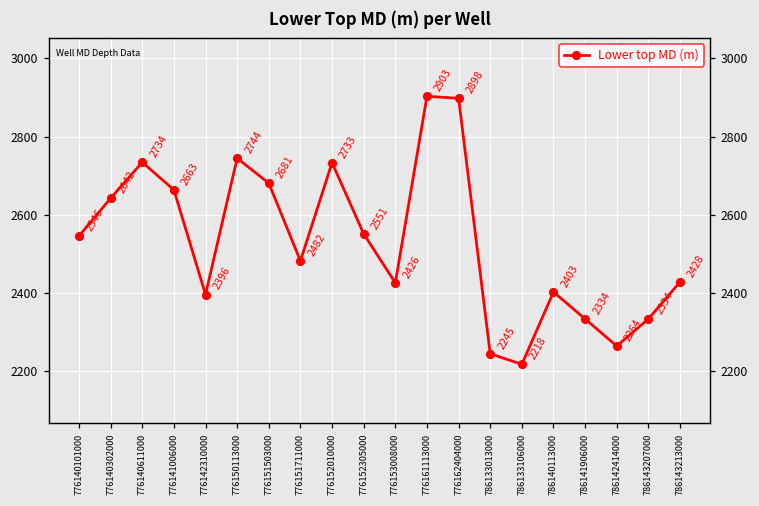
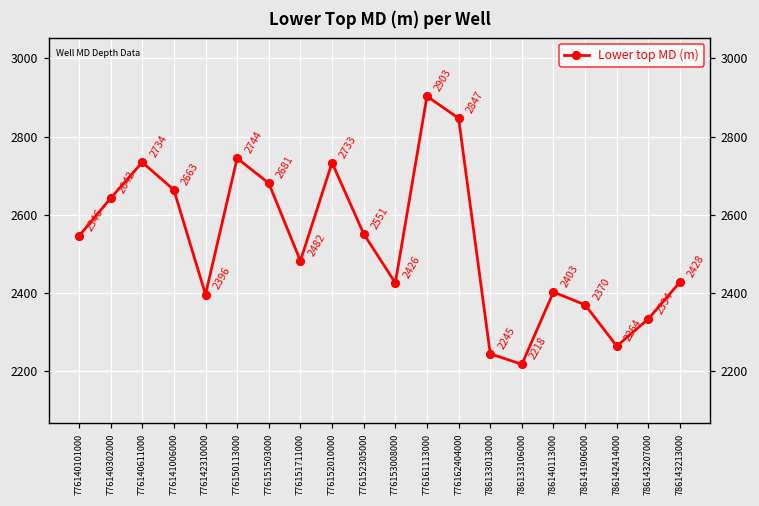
776162404000: 2898 -> 2847
786141906000: 2334 -> 2370
